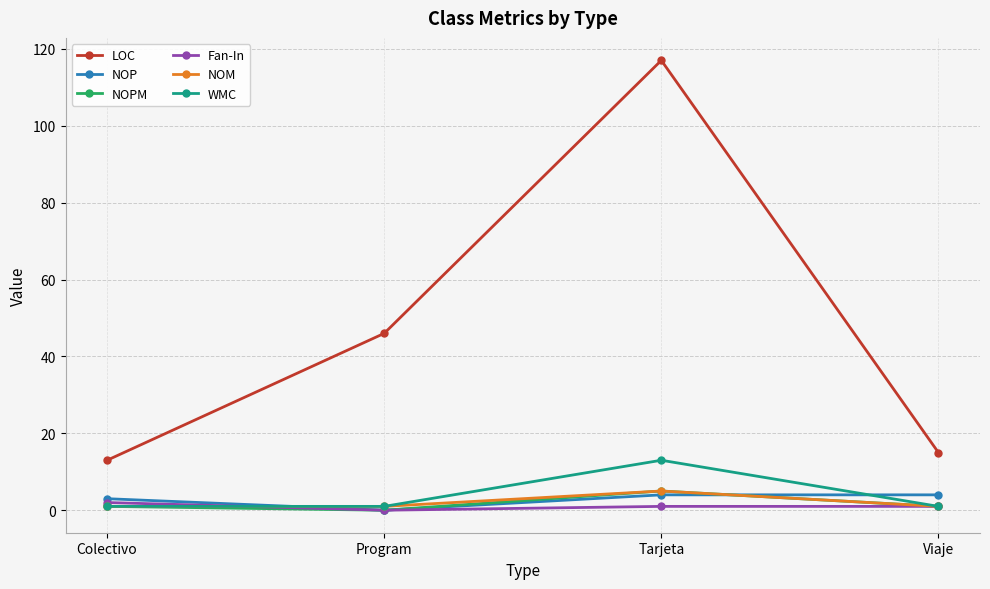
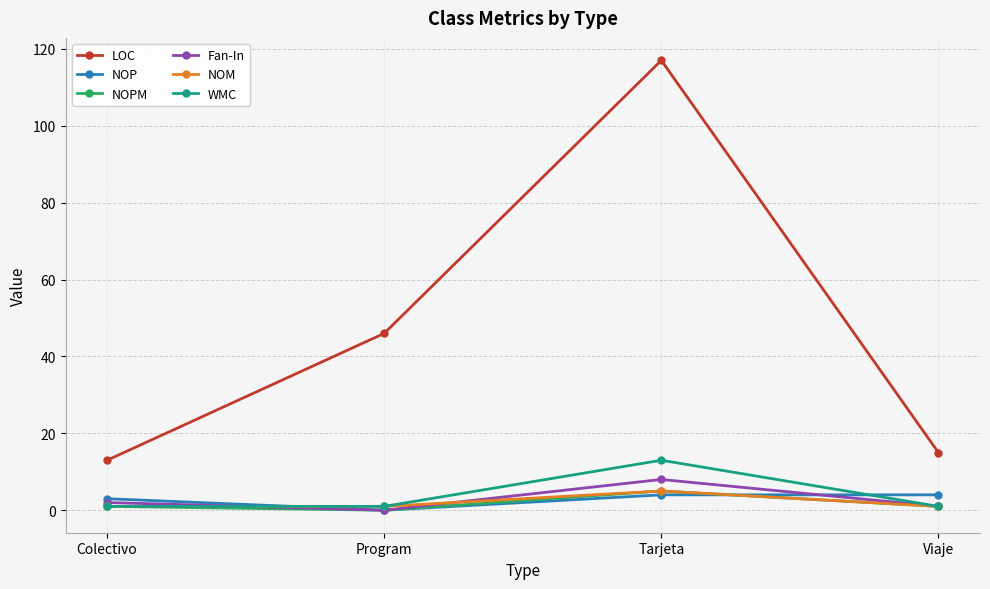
Fan-In, Tarjeta: 1 -> 8
